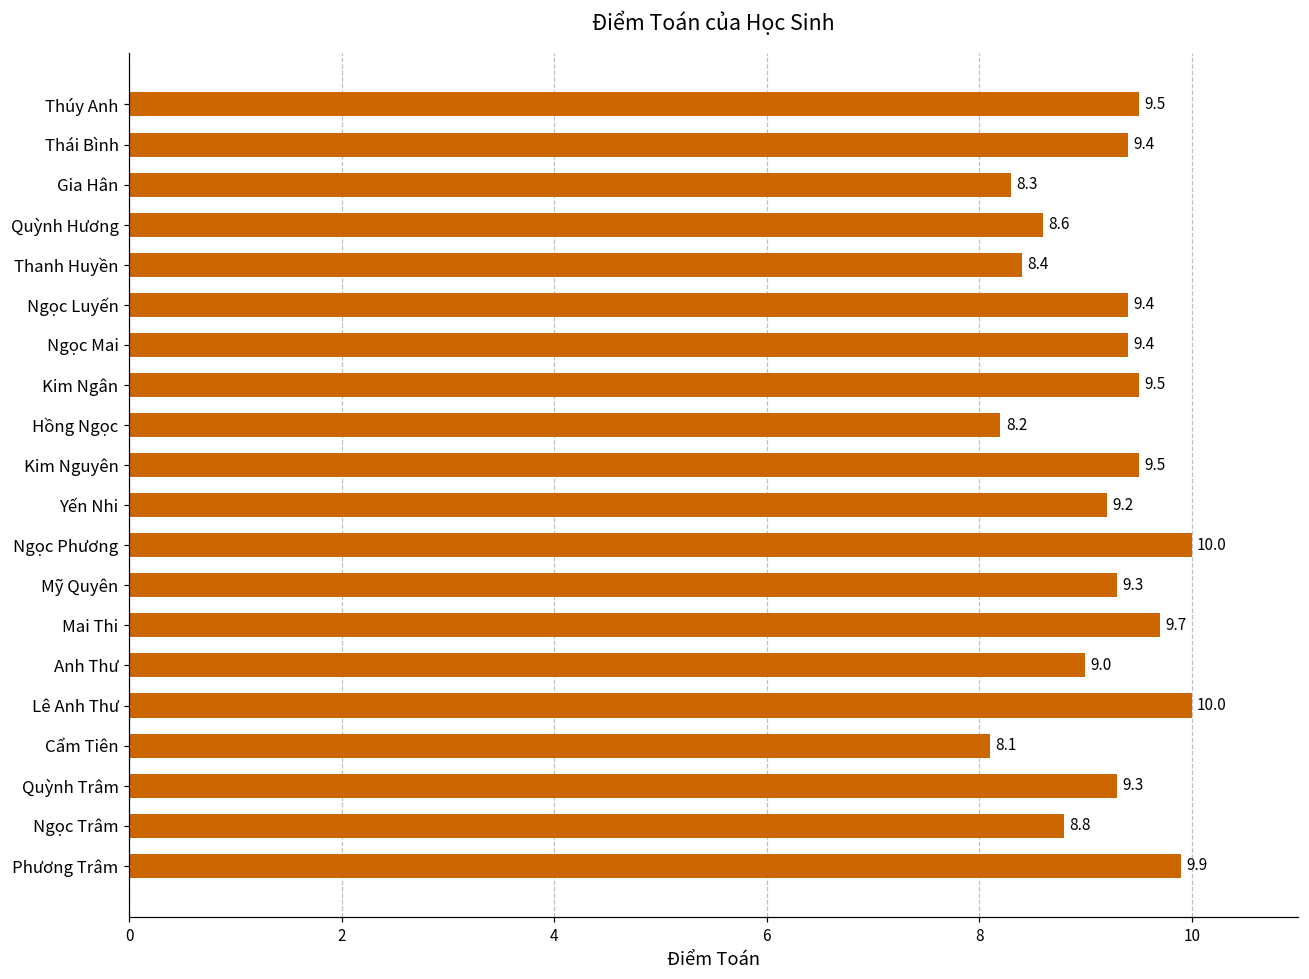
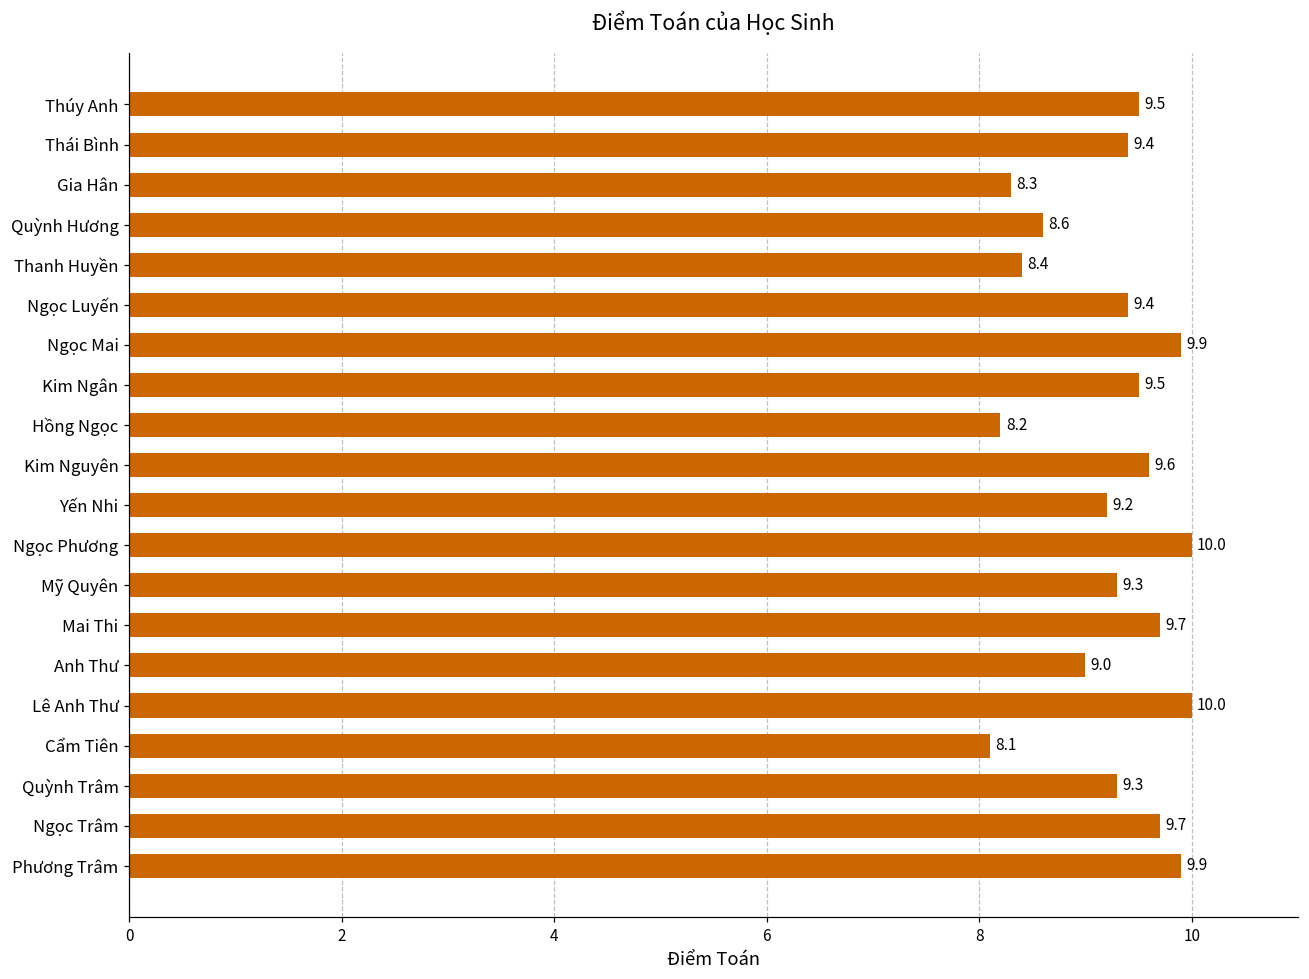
Ngọc Mai: 9.4 -> 9.9
Kim Nguyên: 9.5 -> 9.6
Ngọc Trâm: 8.8 -> 9.7
